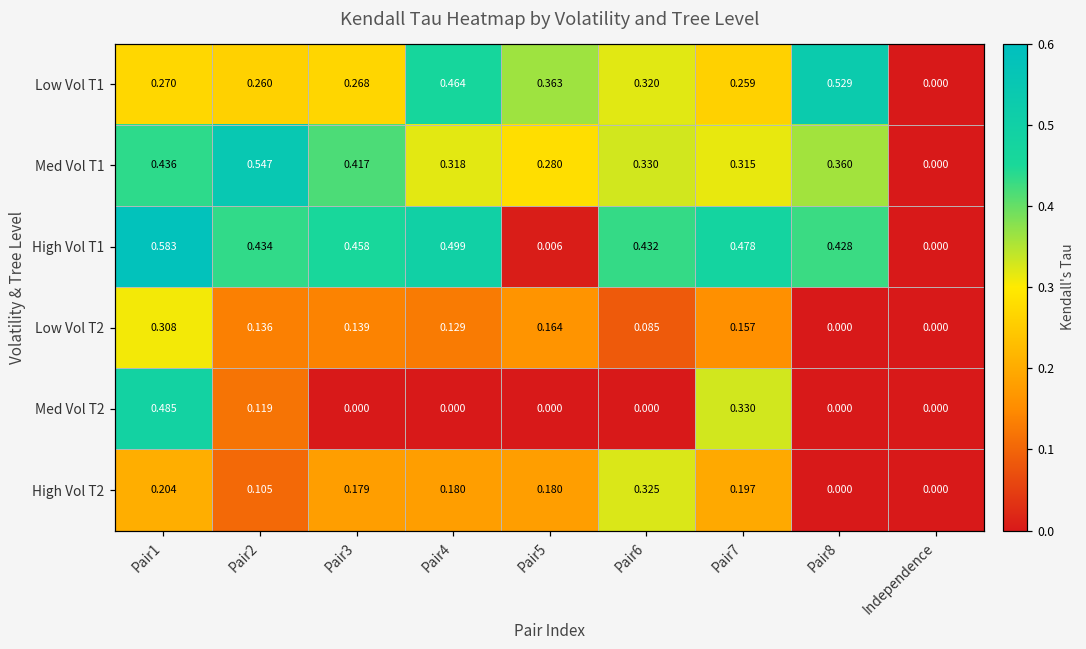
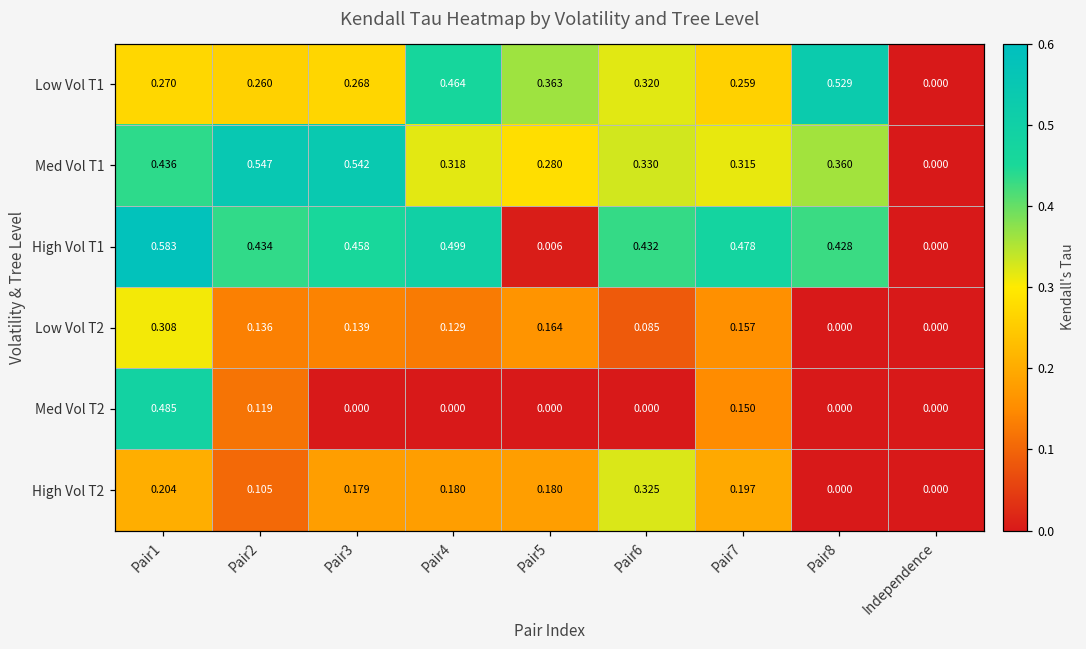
Med Vol T1, Pair3: 0.417 -> 0.542
Med Vol T2, Pair7: 0.330 -> 0.150
